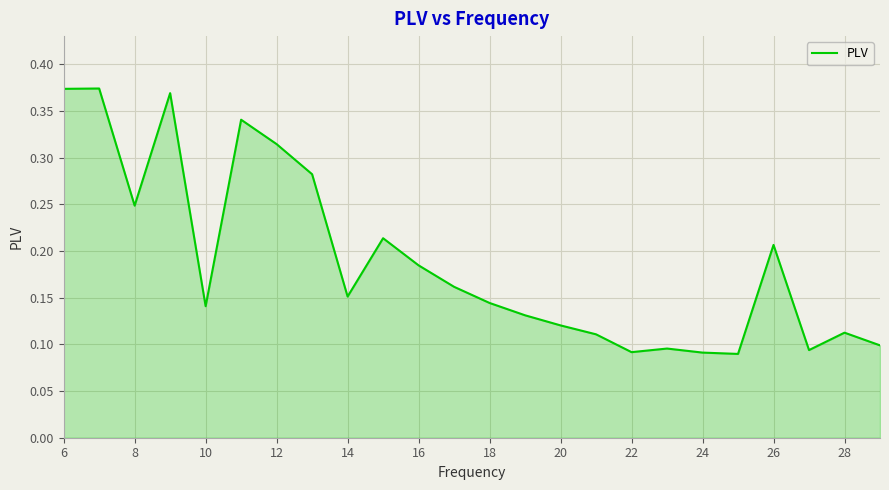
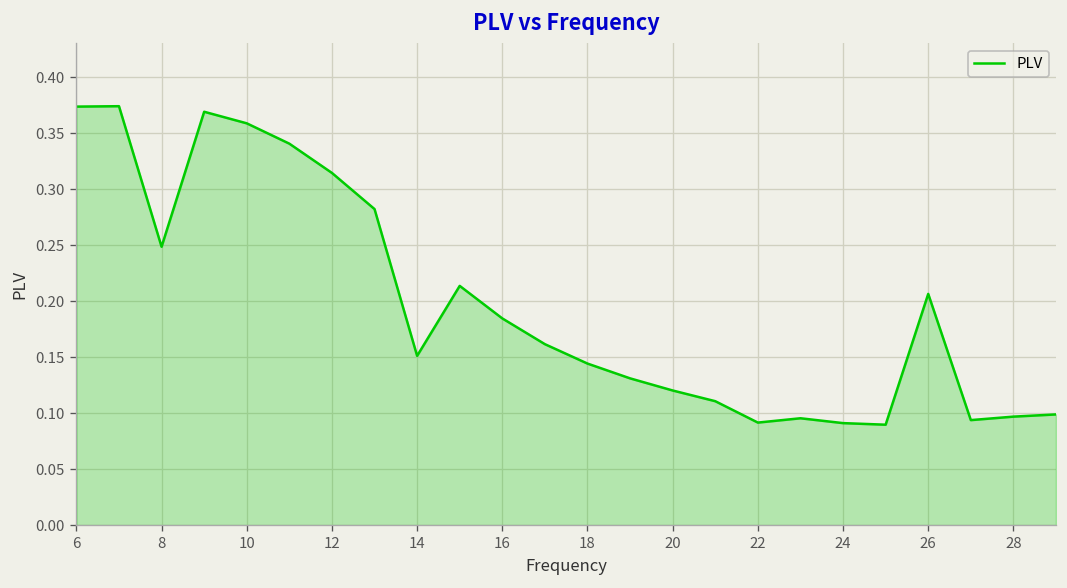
10: 0.14 -> 0.36
28: 0.11 -> 0.10
